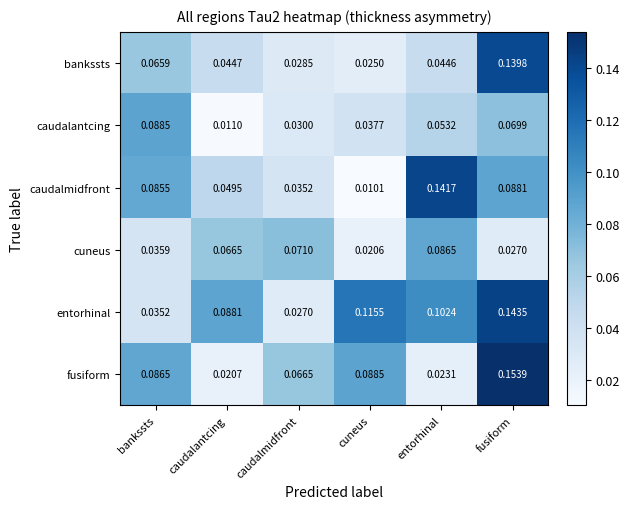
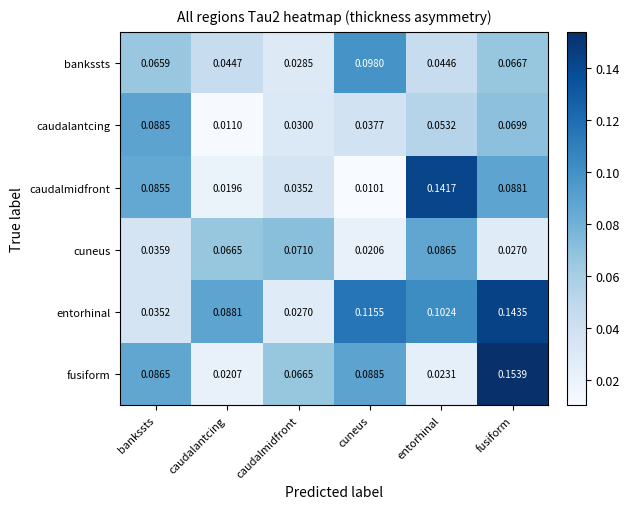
bankssts, cuneus: 0.0250 -> 0.0980
bankssts, fusiform: 0.1398 -> 0.0667
caudalmidfront, caudalantcing: 0.0495 -> 0.0196
